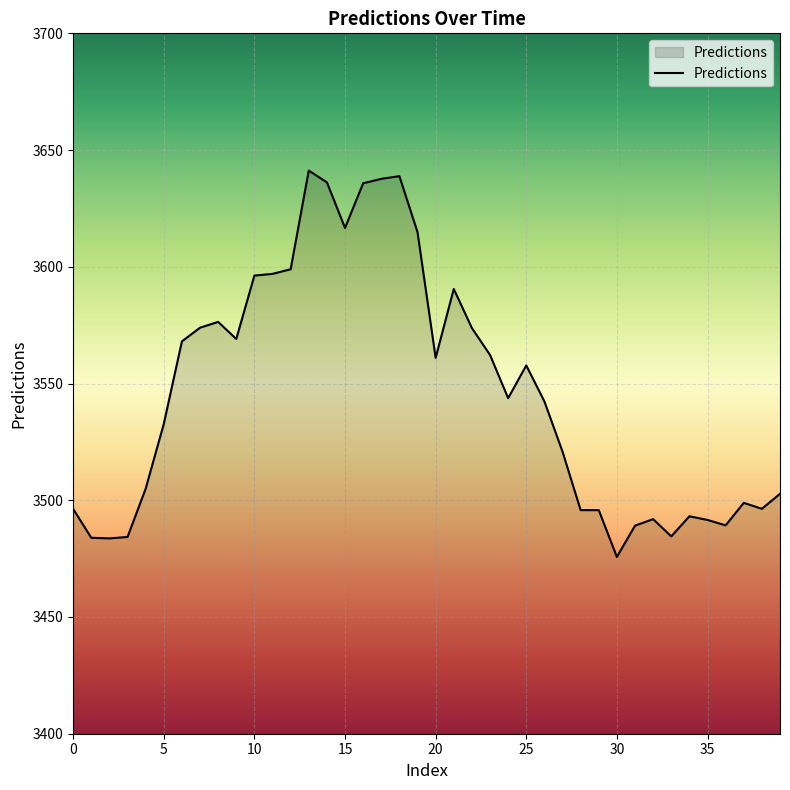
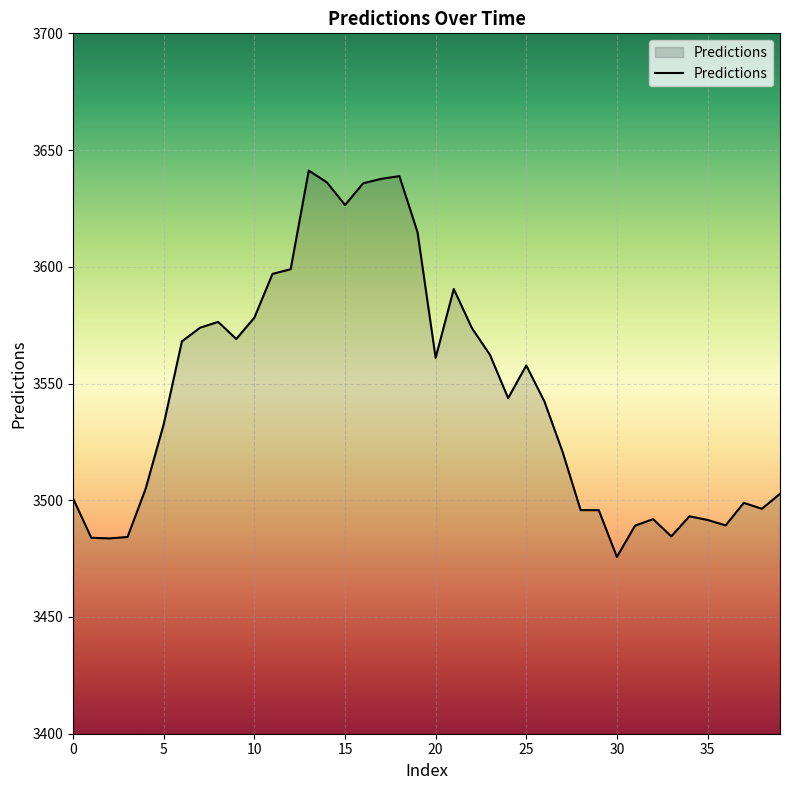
0: 3496 -> 3501
10: 3596 -> 3578
15: 3617 -> 3626
